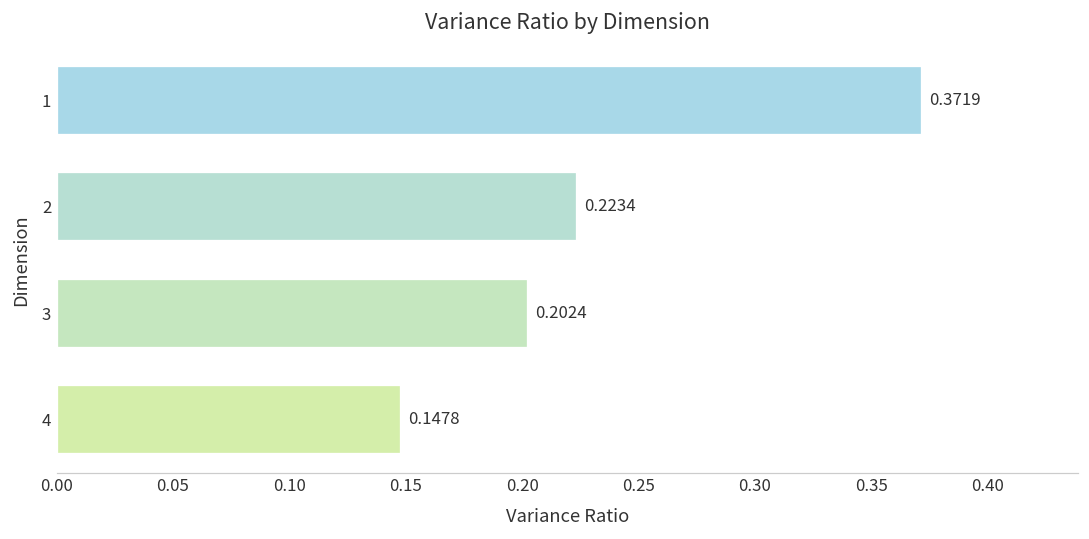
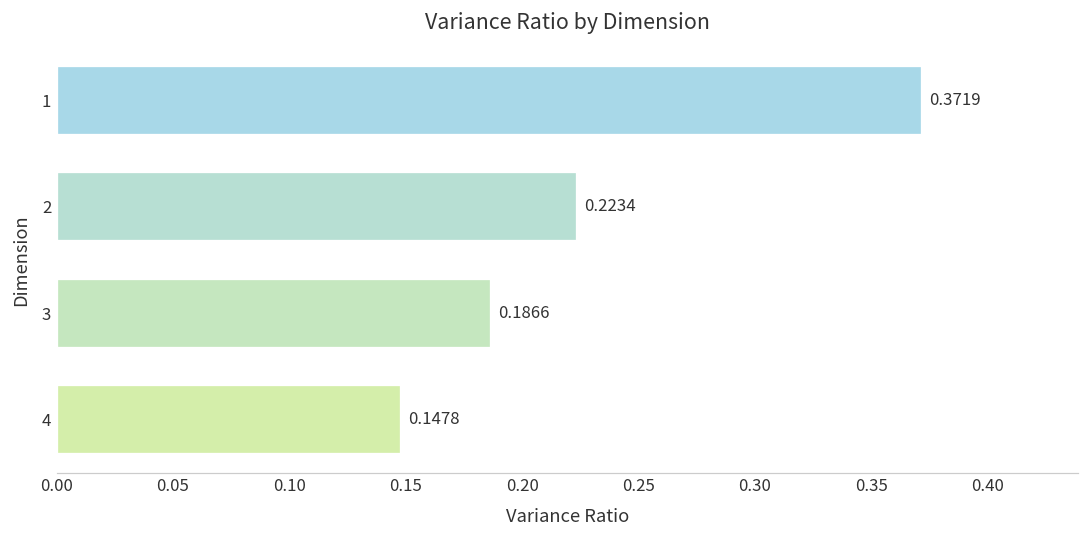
3: 0.2024 -> 0.1866
